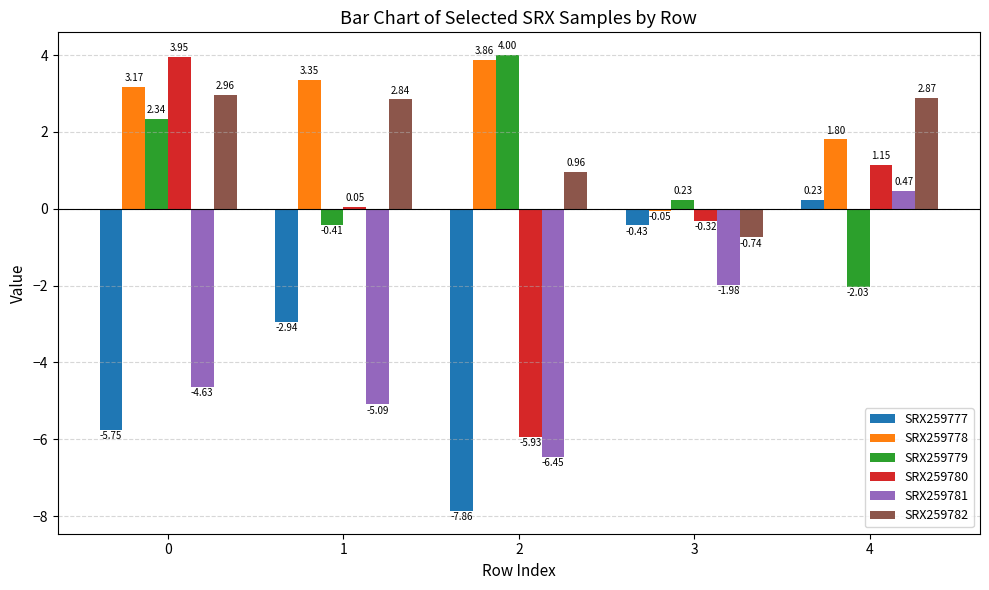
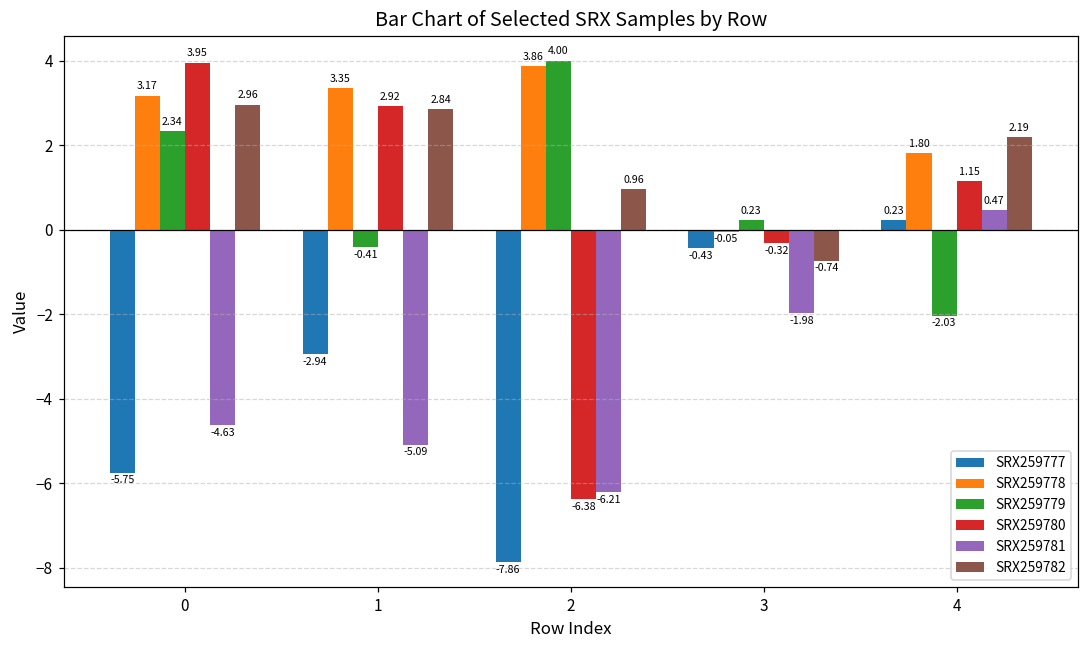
SRX259780, 1: 0.05 -> 2.92
SRX259780, 2: -5.93 -> -6.38
SRX259781, 2: -6.45 -> -6.21
SRX259782, 4: 2.87 -> 2.19
